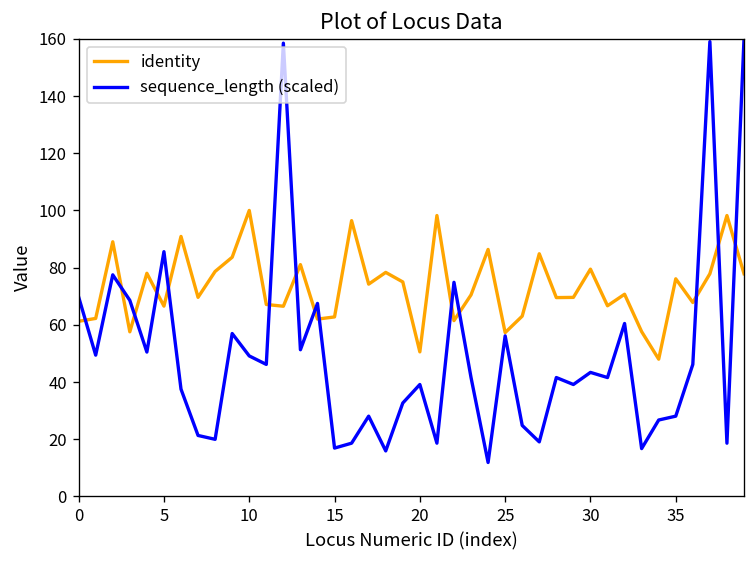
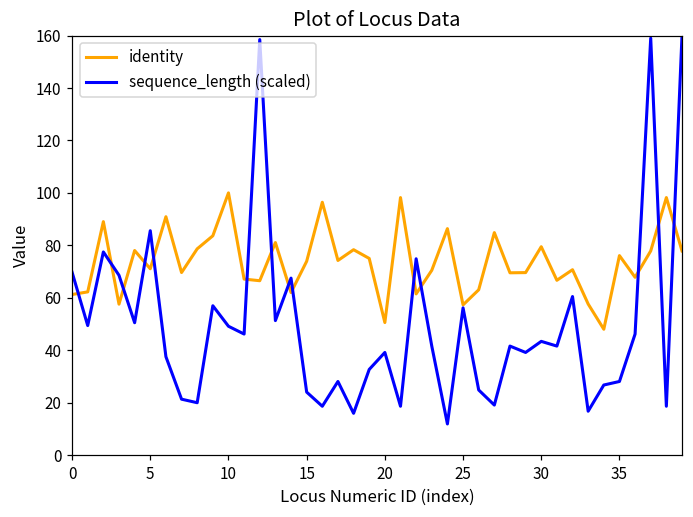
identity, 5: 67 -> 71
identity, 15: 63 -> 74
sequence_length (scaled), 15: 17 -> 24
